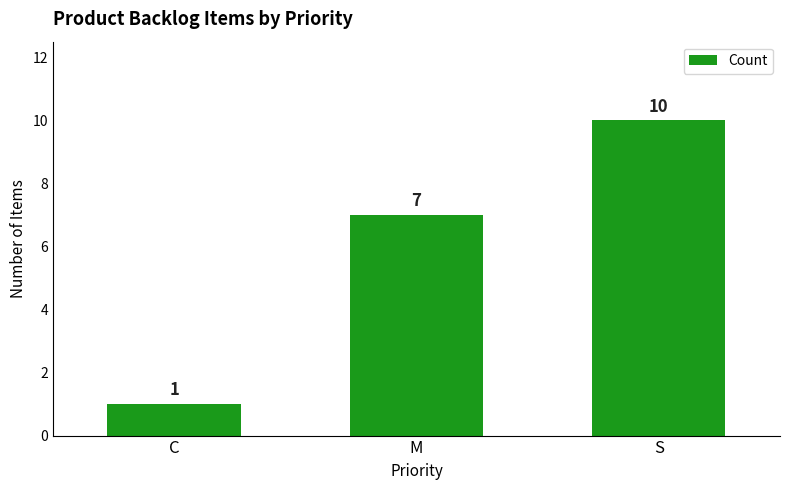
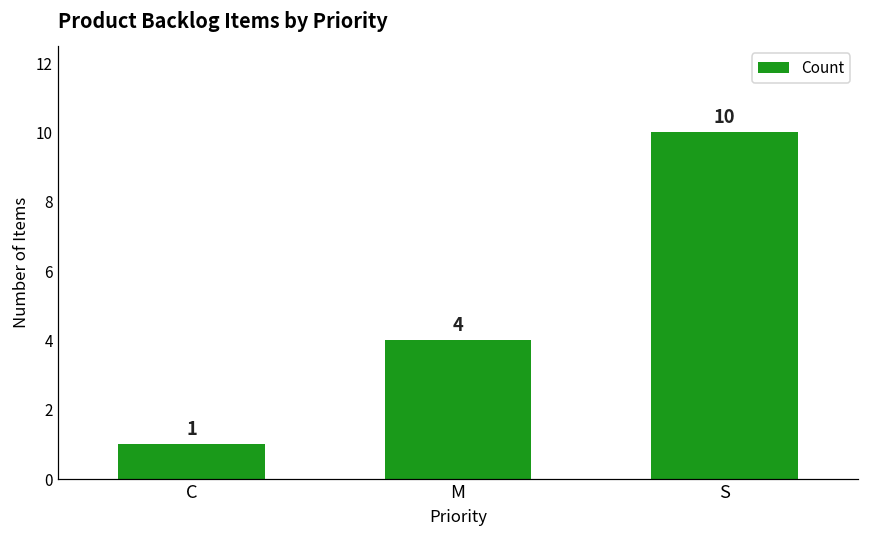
M: 7 -> 4
